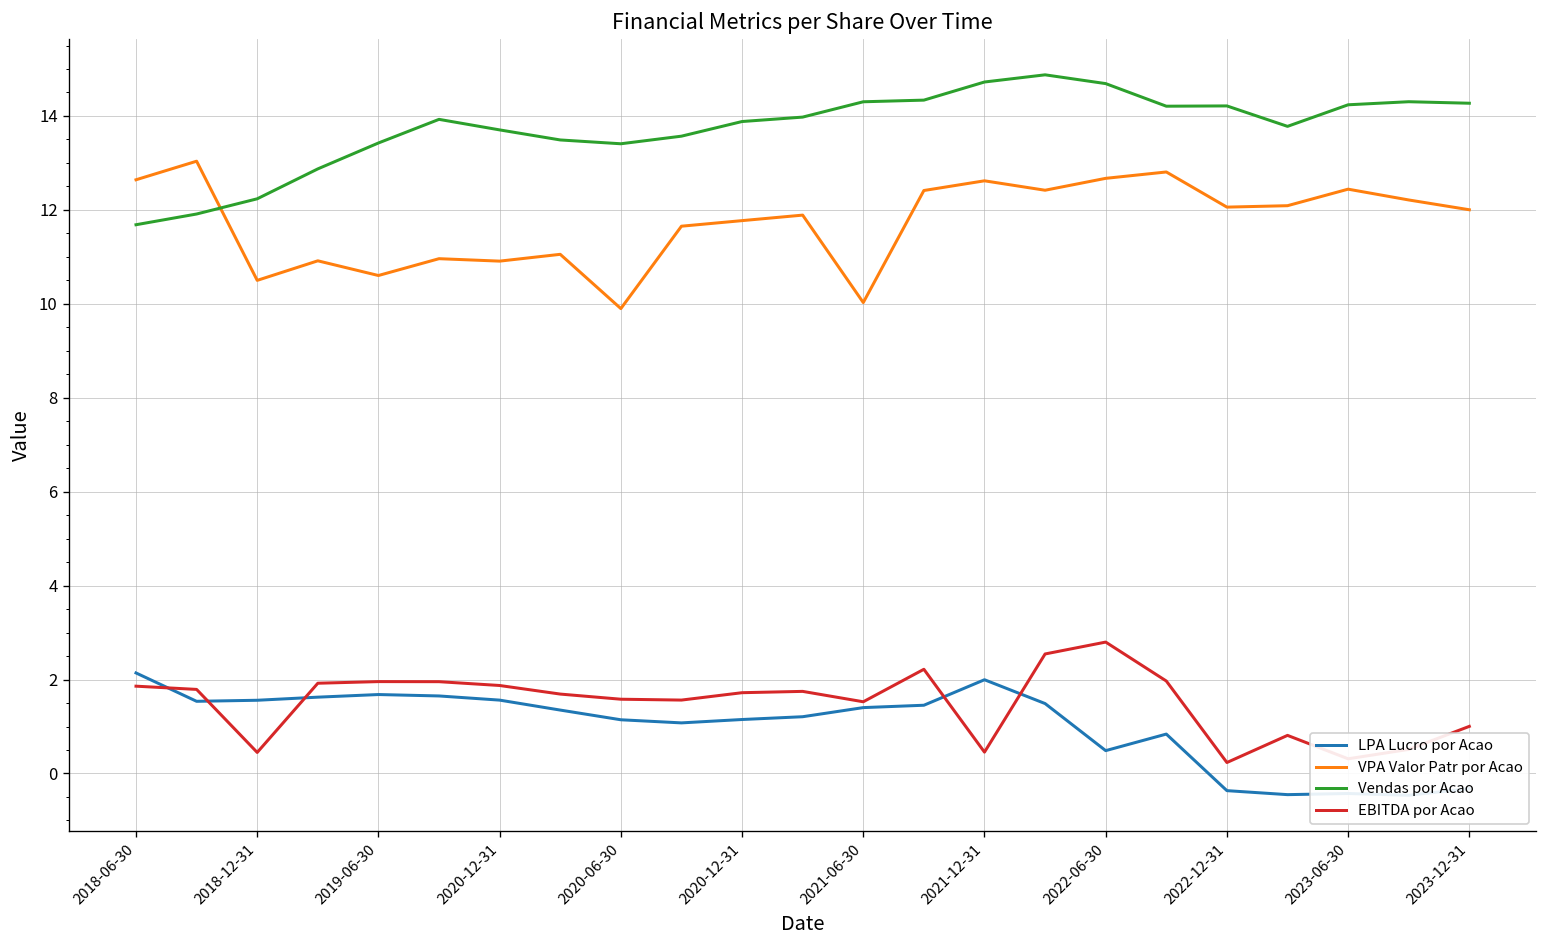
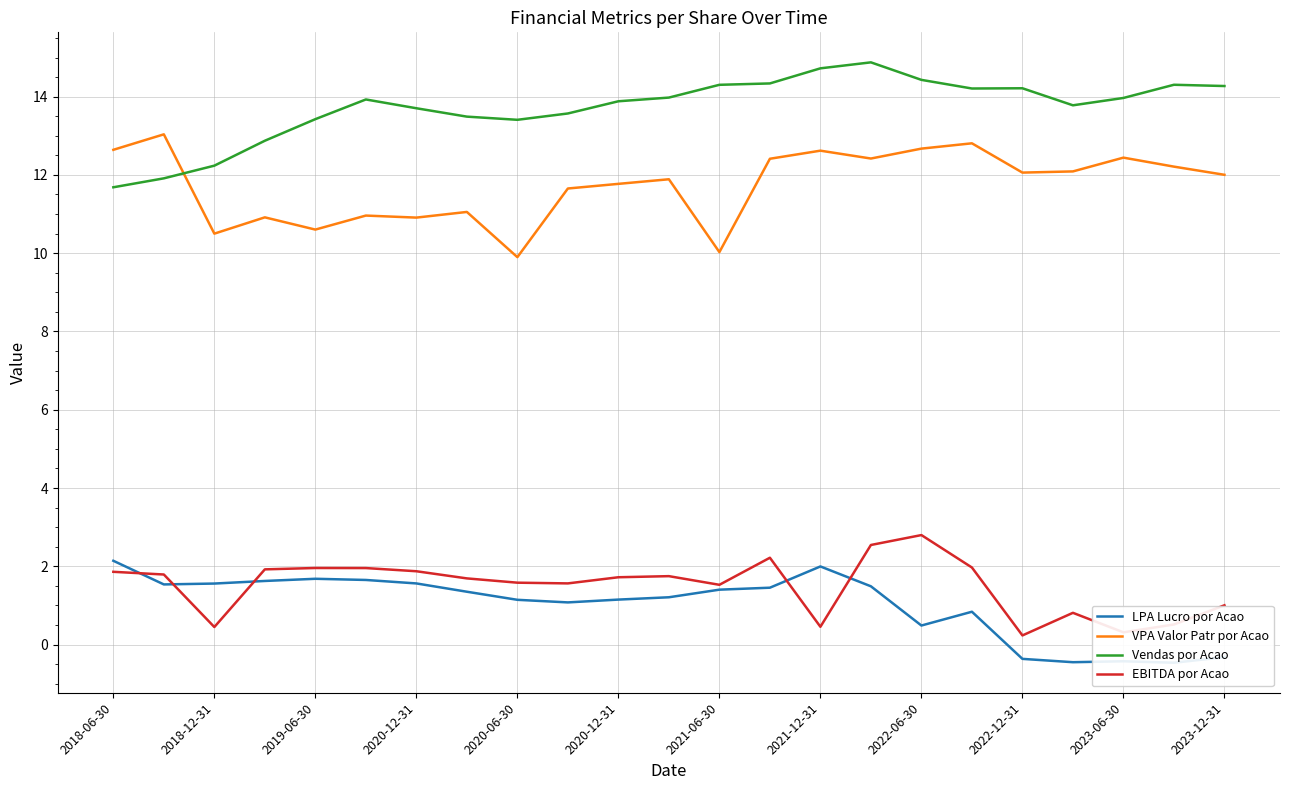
Vendas por Acao, 2022-06-30: 14.7 -> 14.4
Vendas por Acao, 2023-06-30: 14.2 -> 14.0
